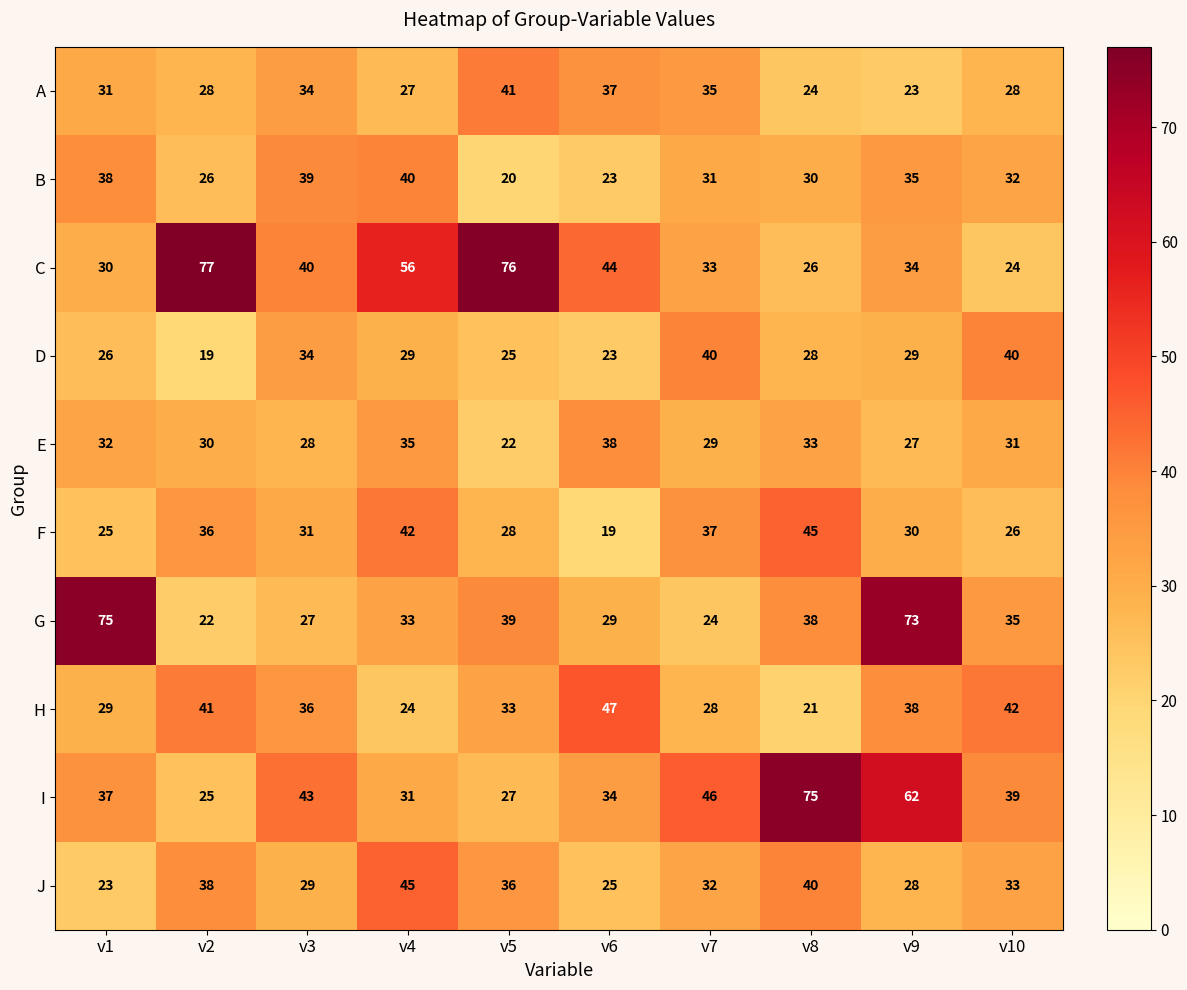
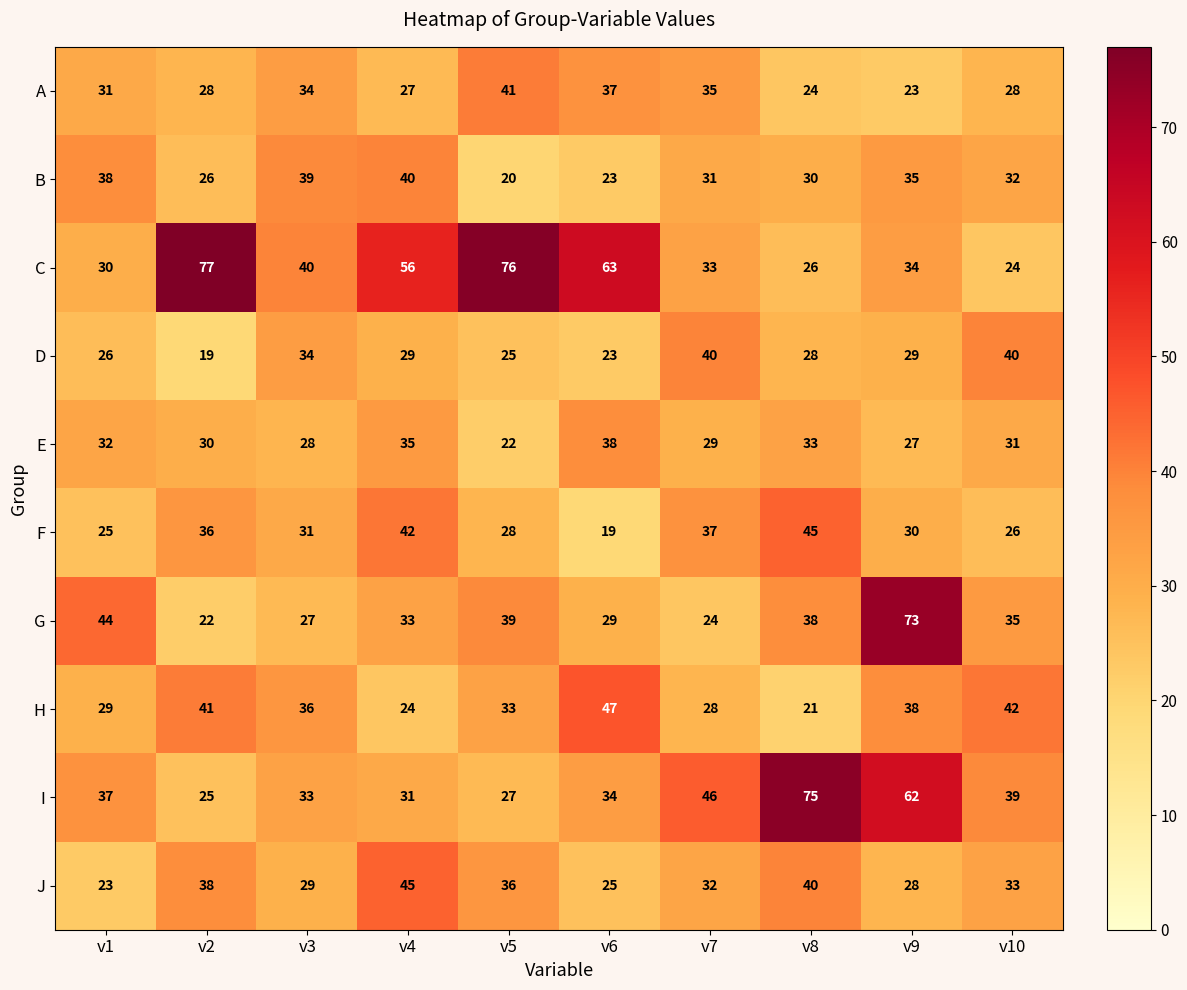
C, v6: 44 -> 63
G, v1: 75 -> 44
I, v3: 43 -> 33
